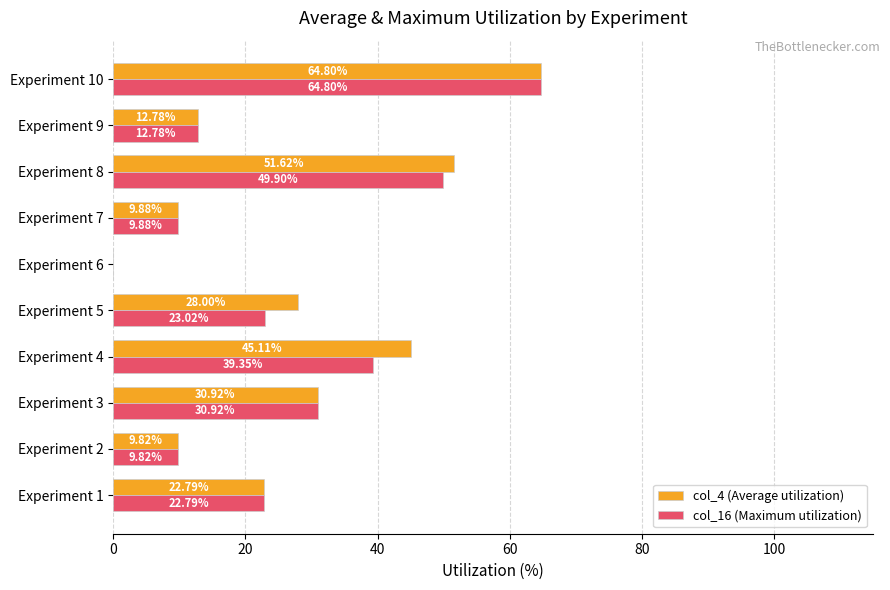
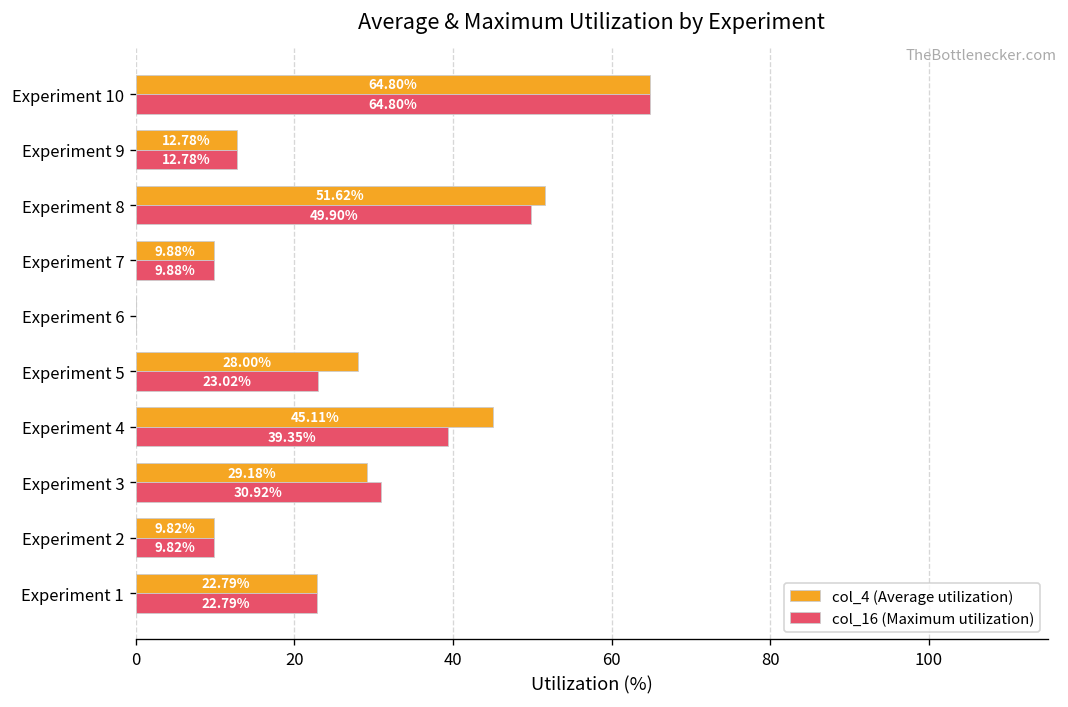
col_4 (Average utilization), Experiment 3: 30.92% -> 29.18%
